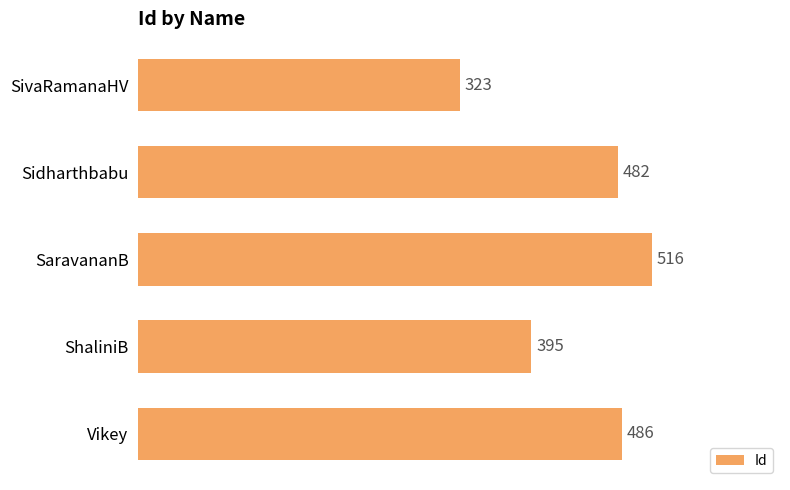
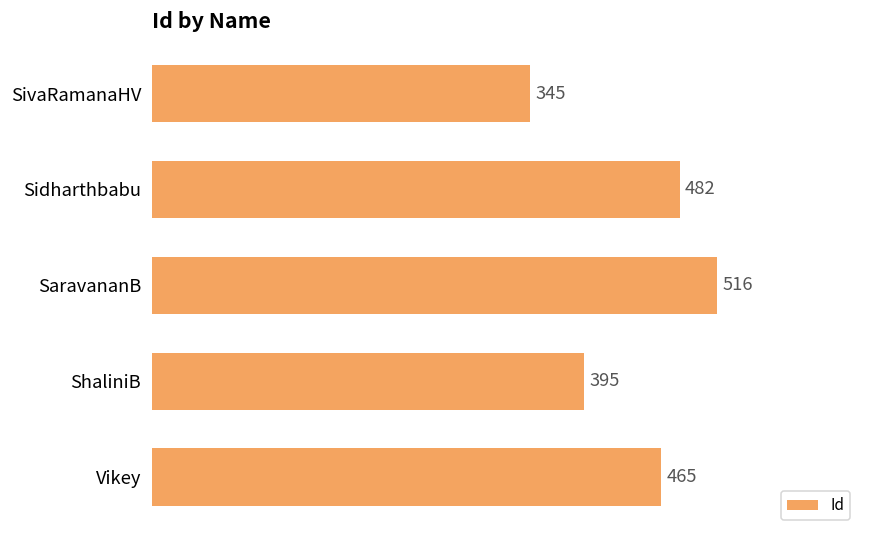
SivaRamanaHV: 323 -> 345
Vikey: 486 -> 465
